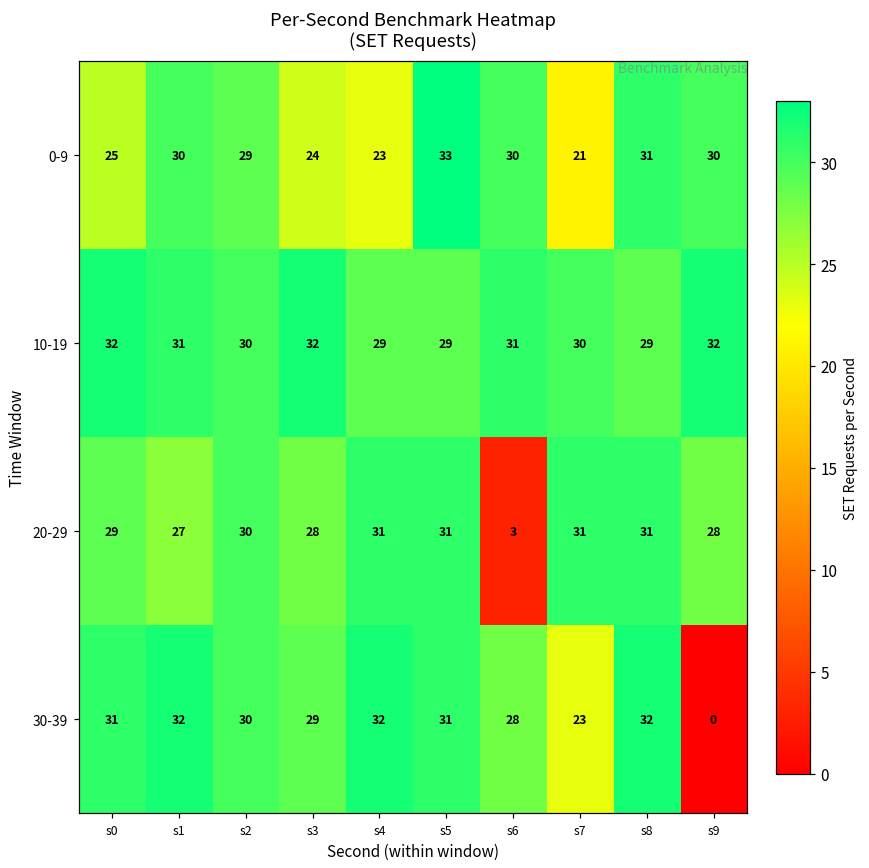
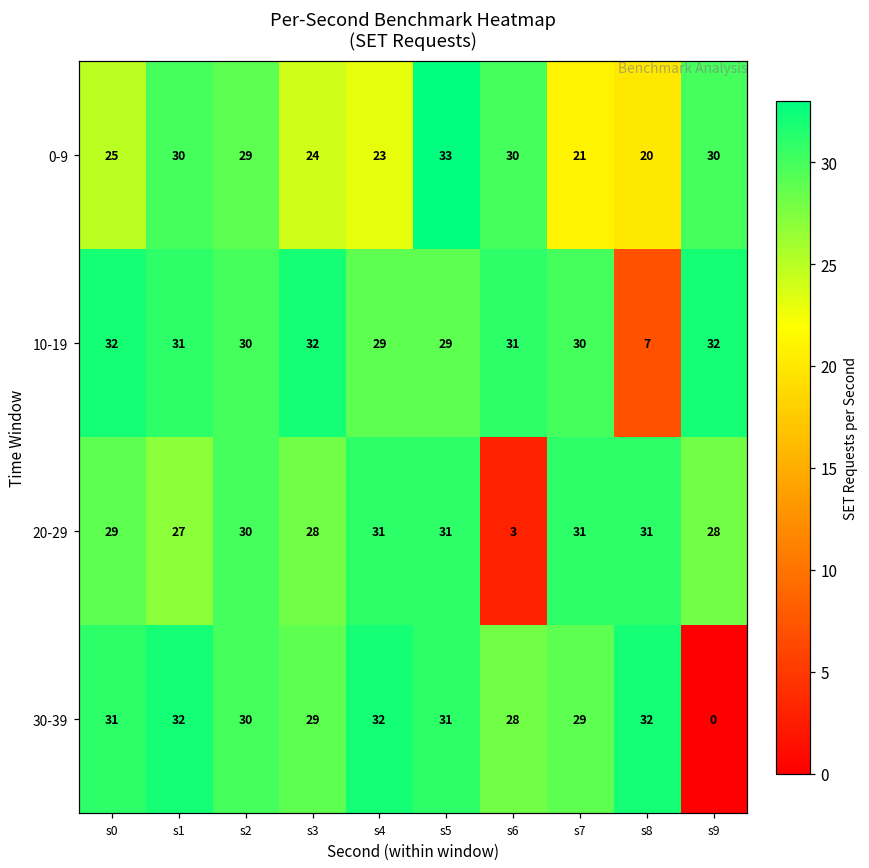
0-9, s8: 31 -> 20
10-19, s8: 29 -> 7
30-39, s7: 23 -> 29
